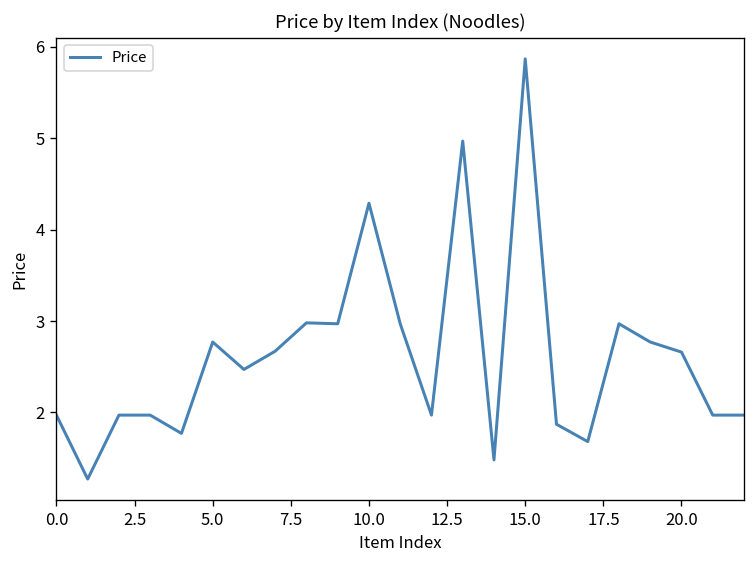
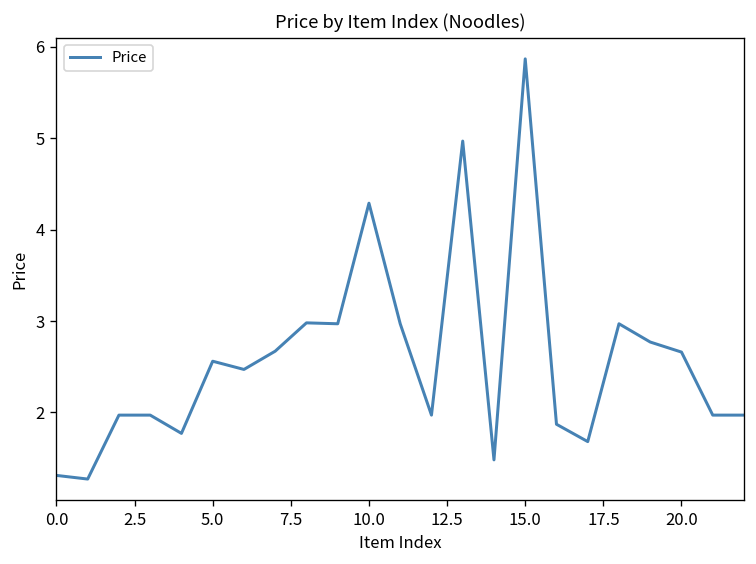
0.0: 2.0 -> 1.3
5.0: 2.8 -> 2.6
